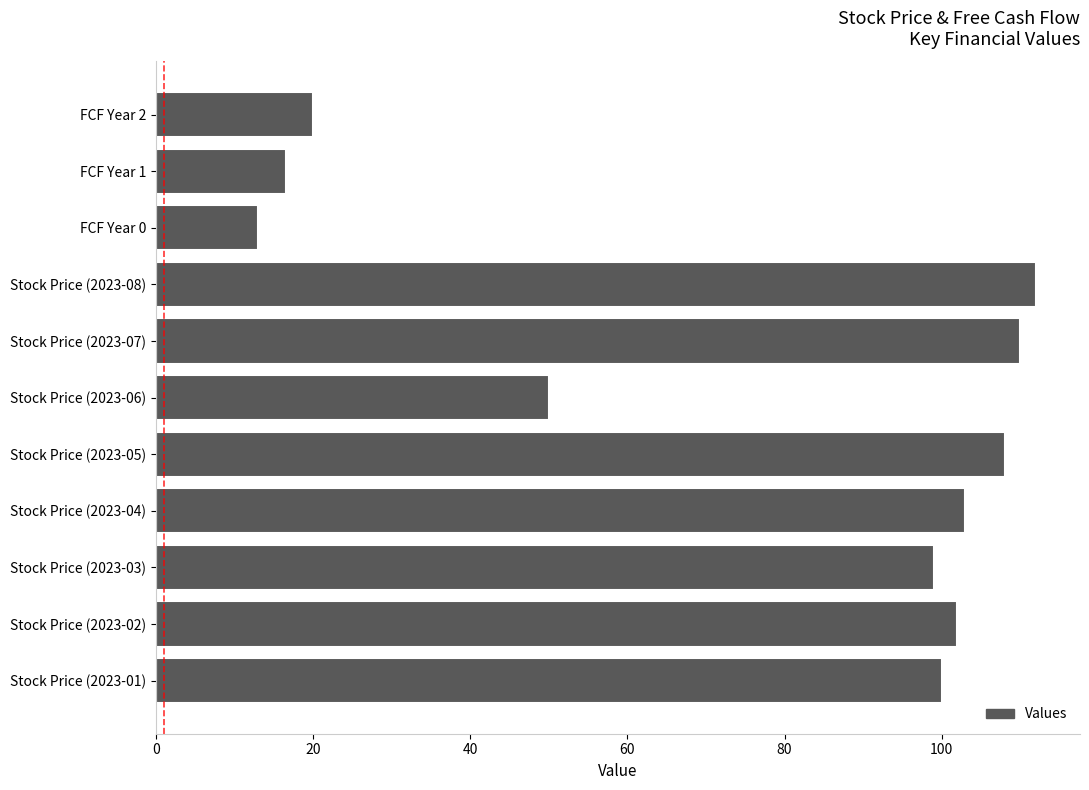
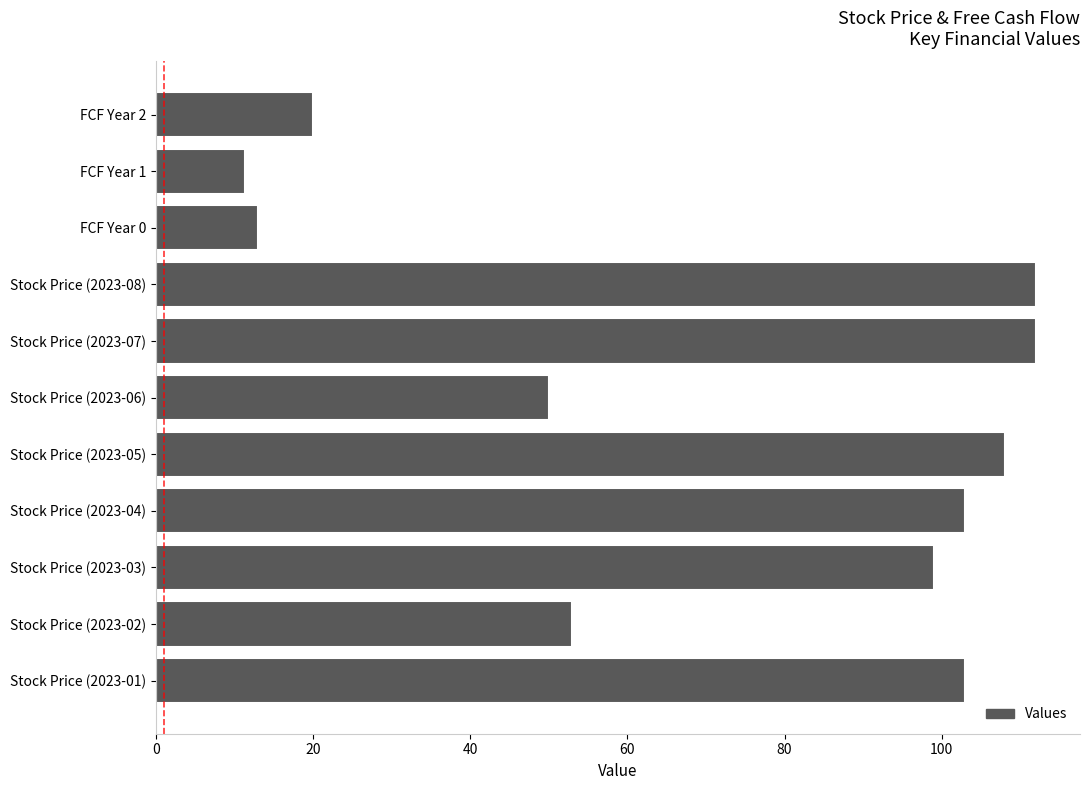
FCF Year 1: 17 -> 11
Stock Price (2023-07): 110 -> 112
Stock Price (2023-02): 102 -> 53
Stock Price (2023-01): 100 -> 103
